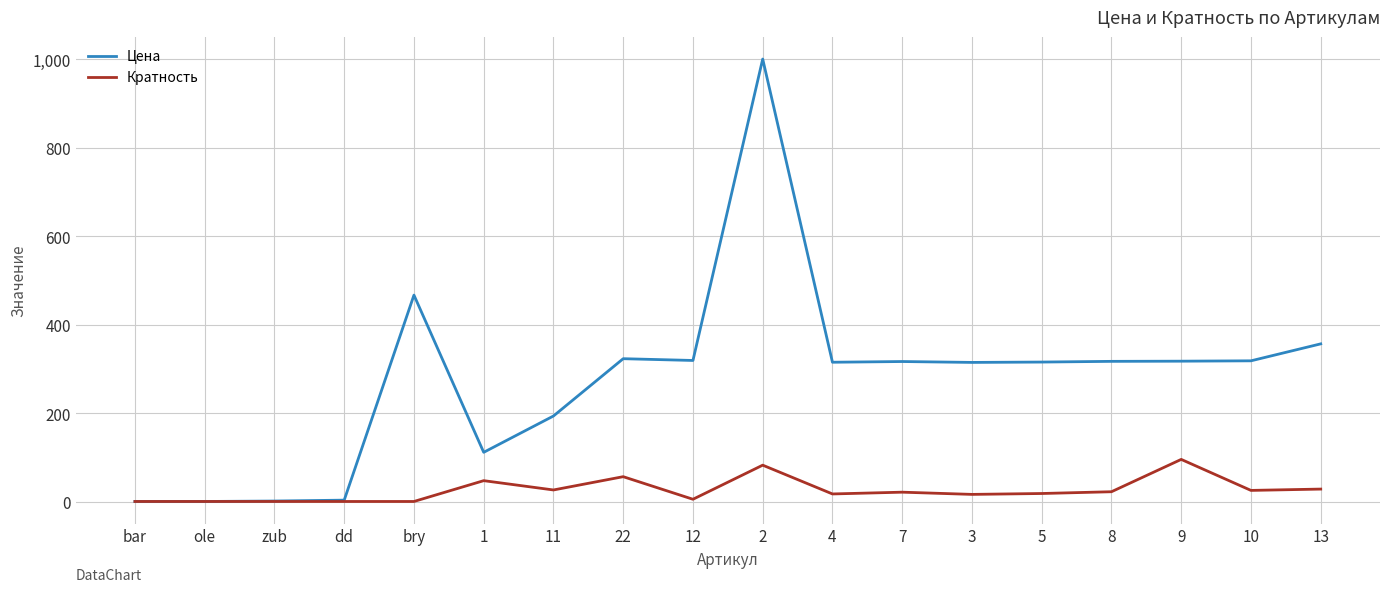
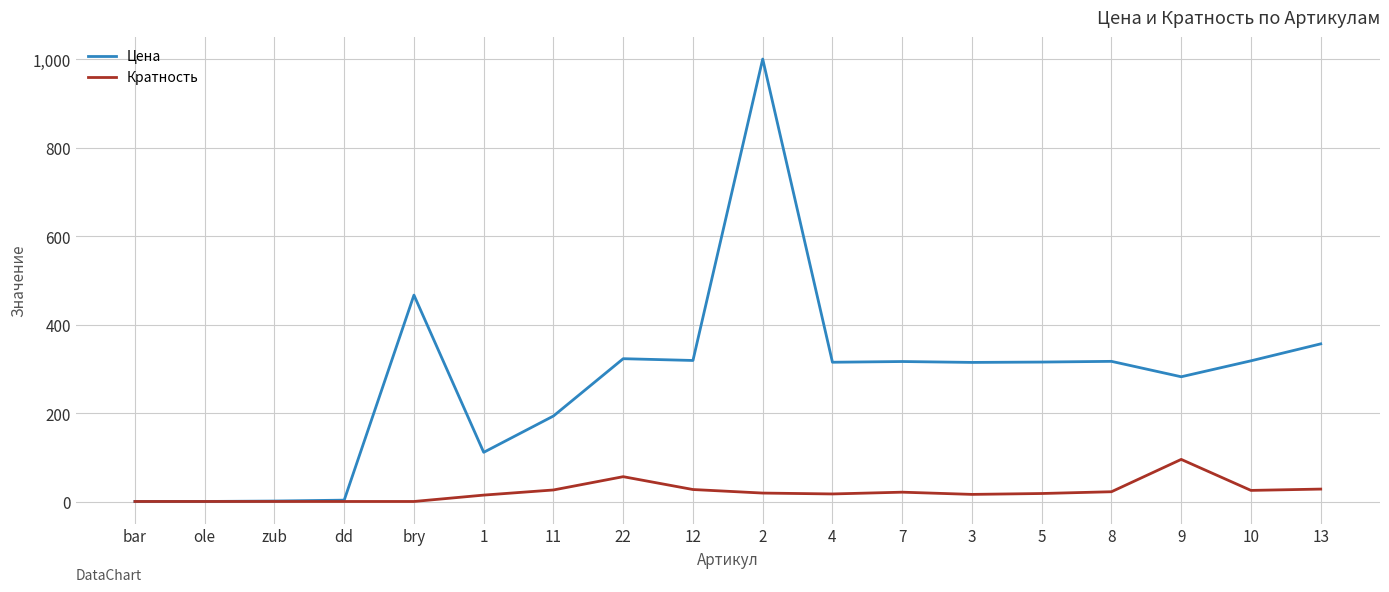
Кратность, 1: 50 -> 20
Кратность, 12: 10 -> 30
Кратность, 2: 80 -> 20
Цена, 9: 320 -> 280
